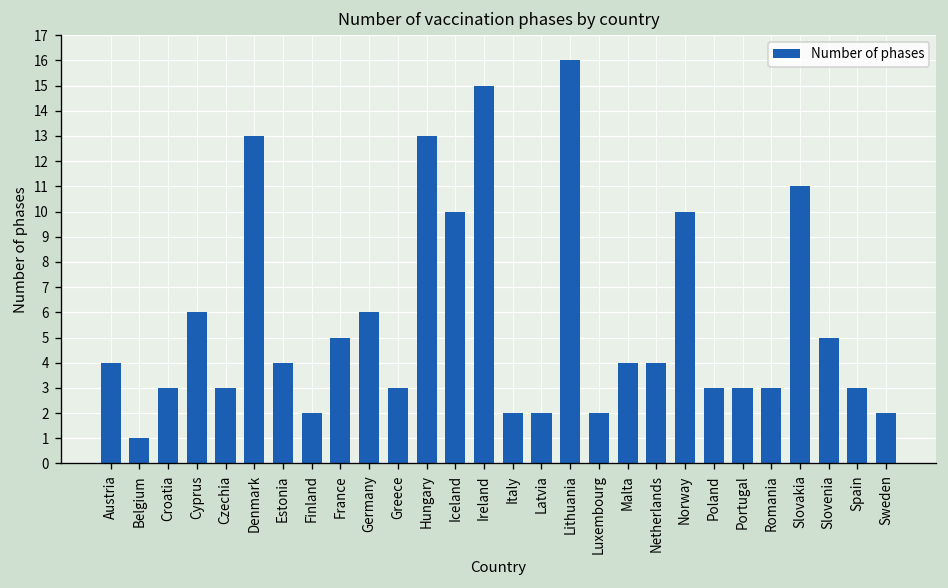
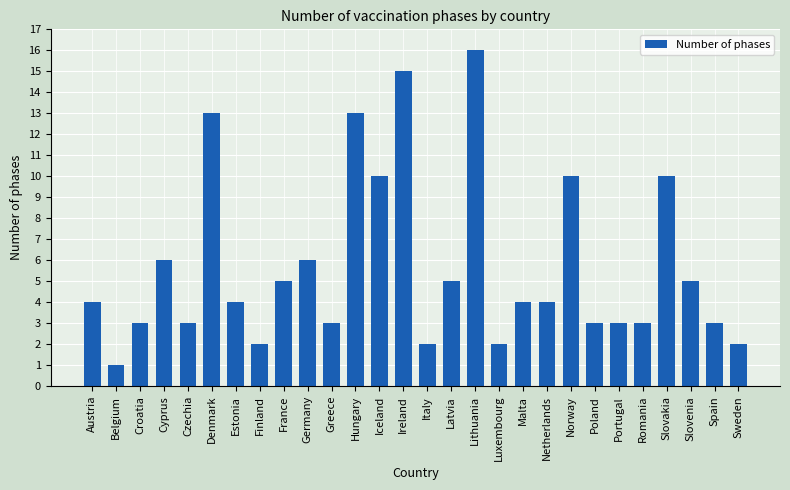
Latvia: 2 -> 5
Slovakia: 11 -> 10
